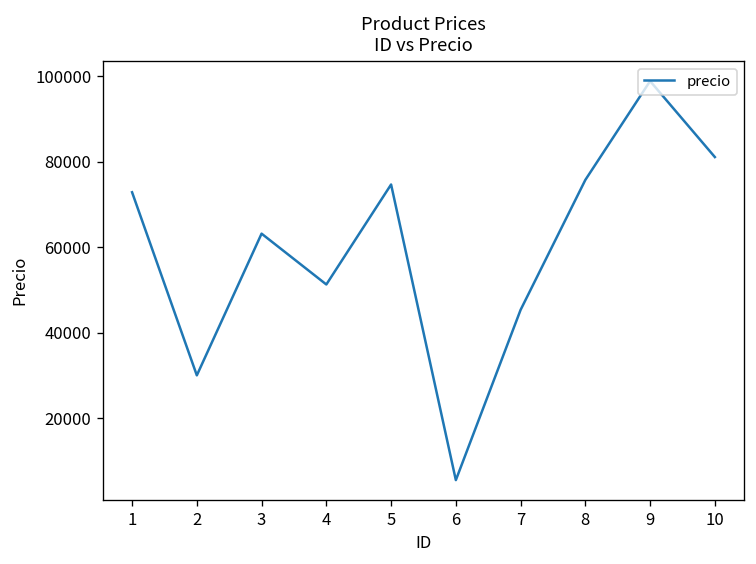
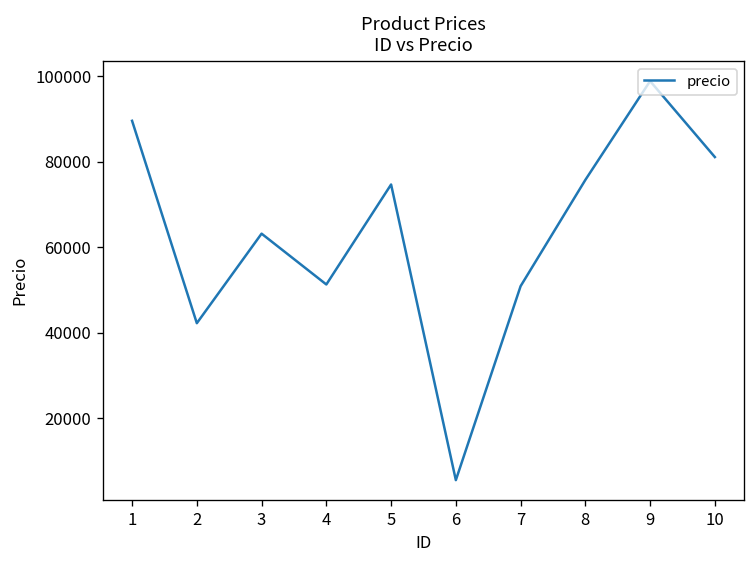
1: 73000 -> 90000
2: 30000 -> 42000
7: 45000 -> 51000
